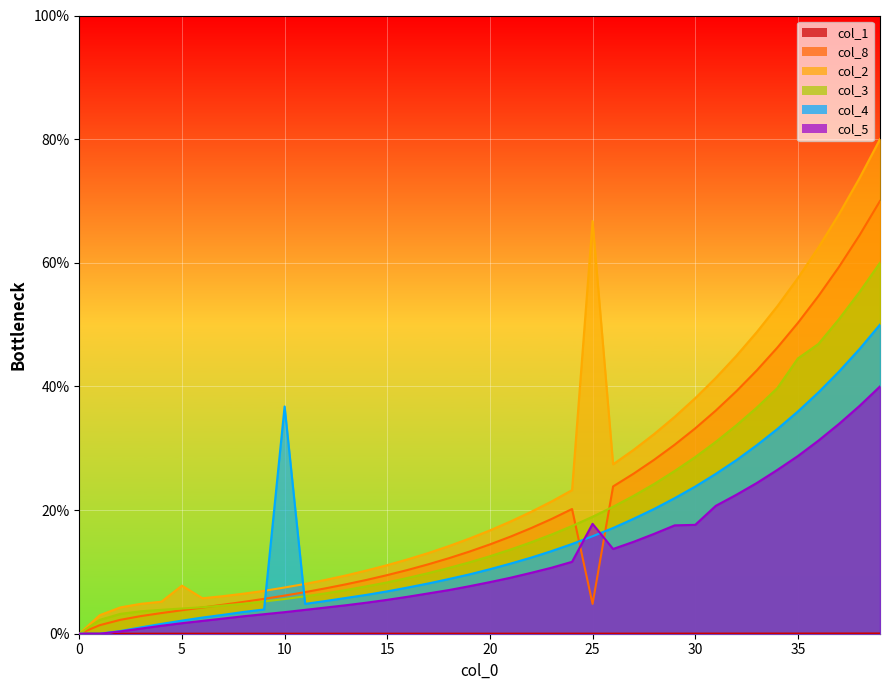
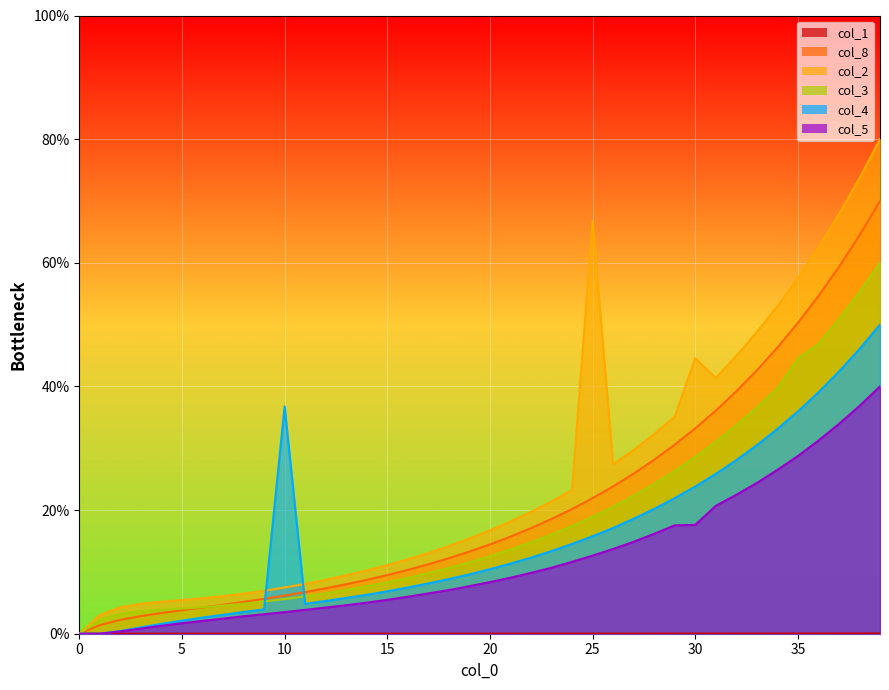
col_2, 5: 8% -> 5%
col_8, 25: 5% -> 22%
col_5, 25: 18% -> 13%
col_2, 30: 38% -> 45%
